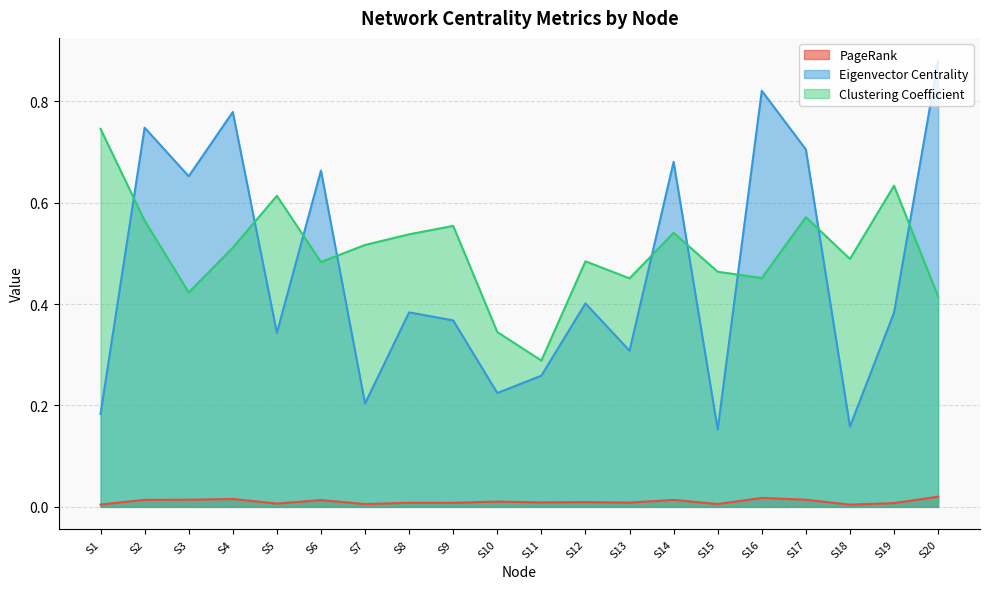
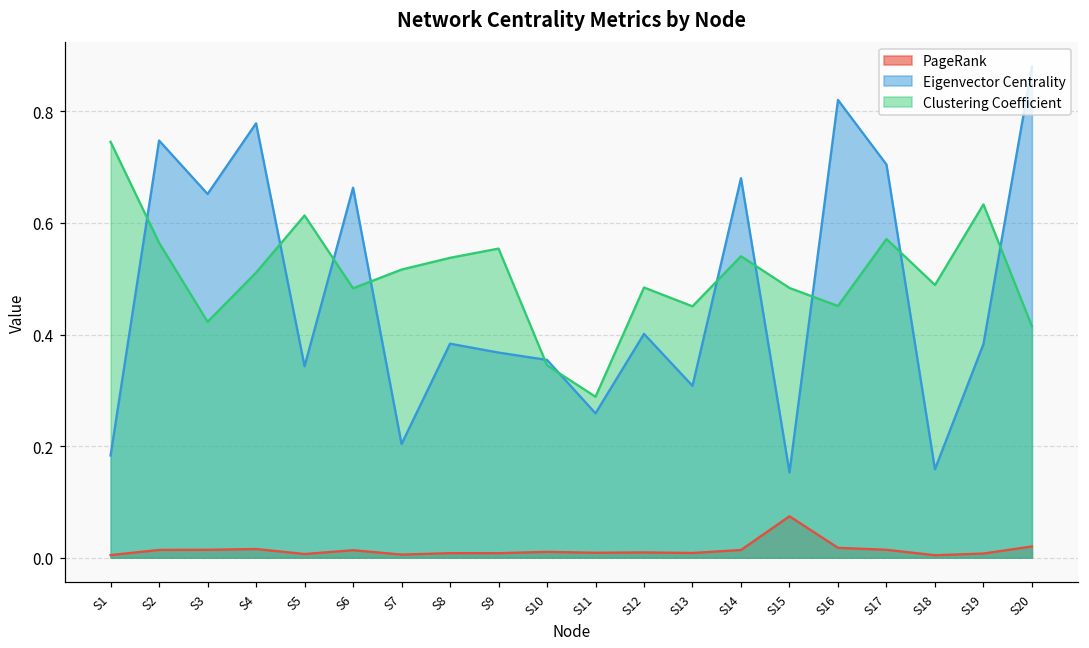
Eigenvector Centrality, S10: 0.22 -> 0.35
PageRank, S15: 0.01 -> 0.07
Clustering Coefficient, S15: 0.46 -> 0.48
